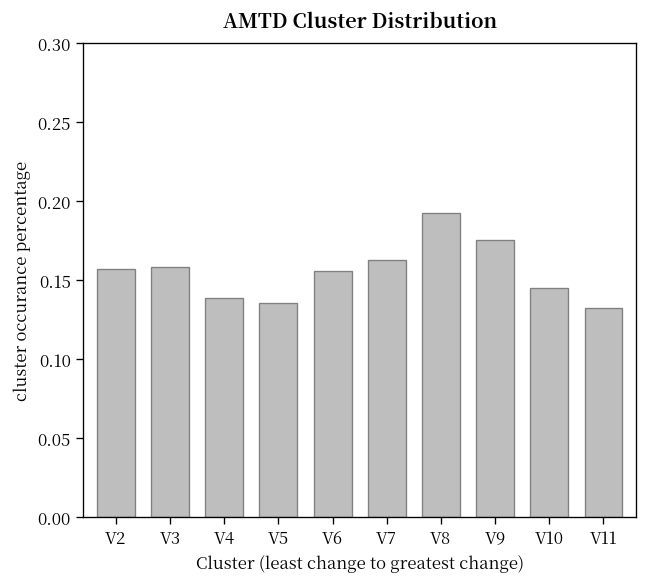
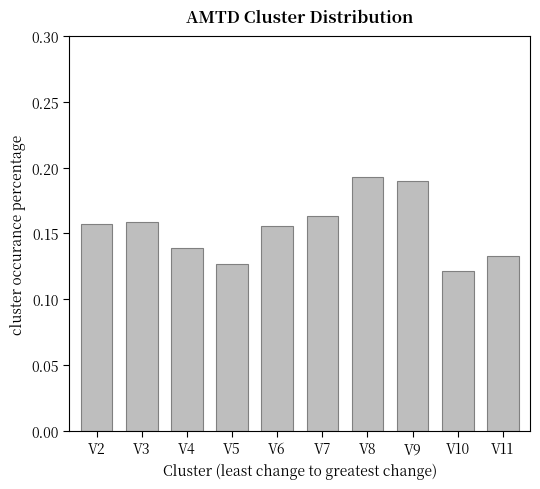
V5: 0.136 -> 0.127
V9: 0.176 -> 0.190
V10: 0.145 -> 0.122
